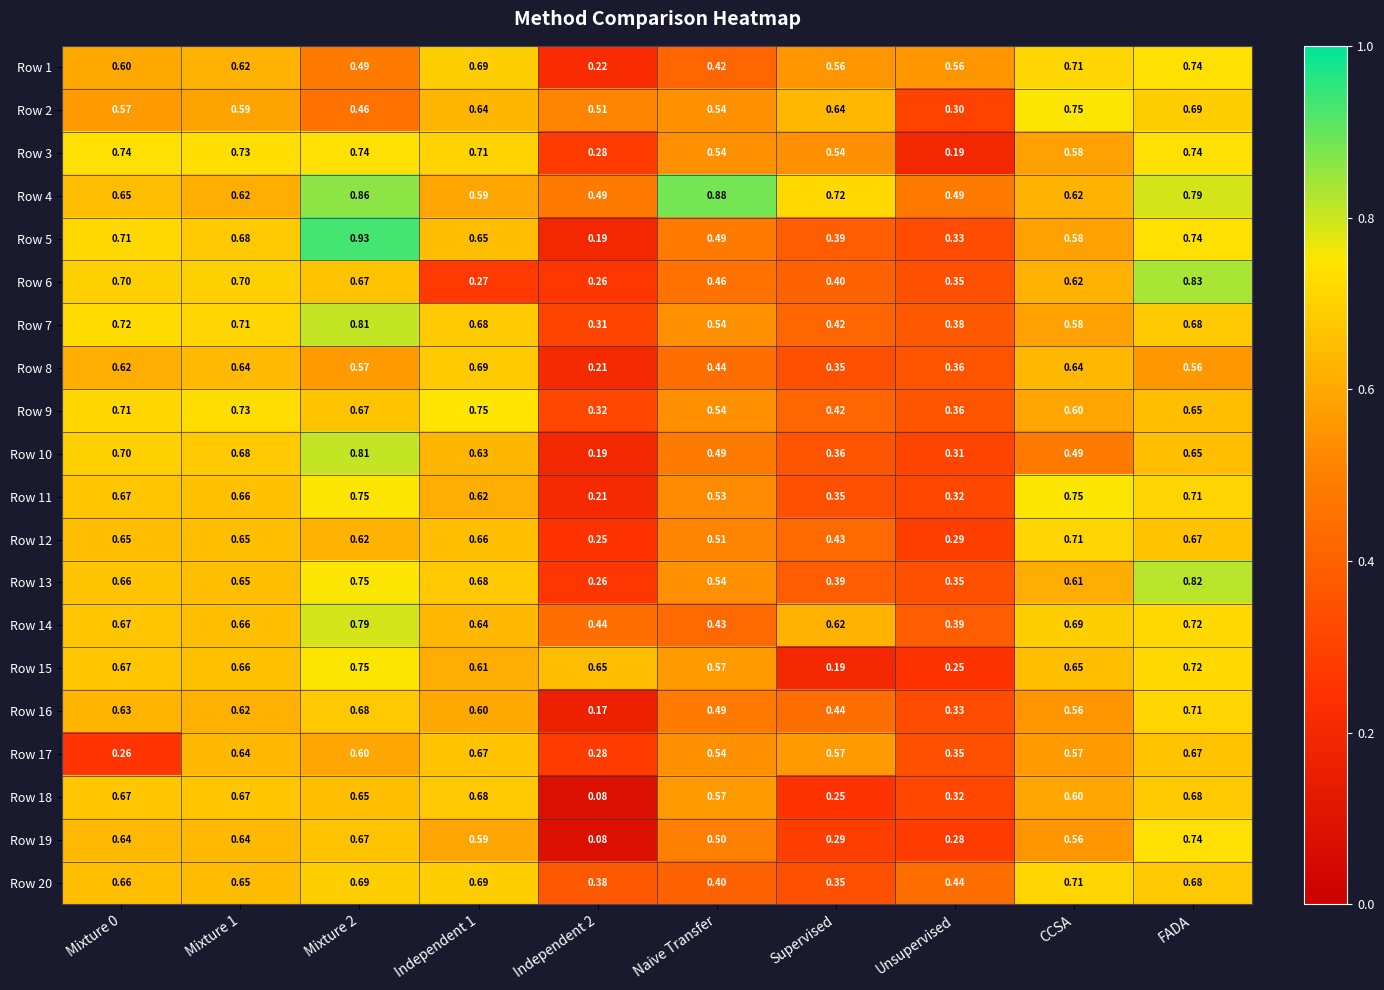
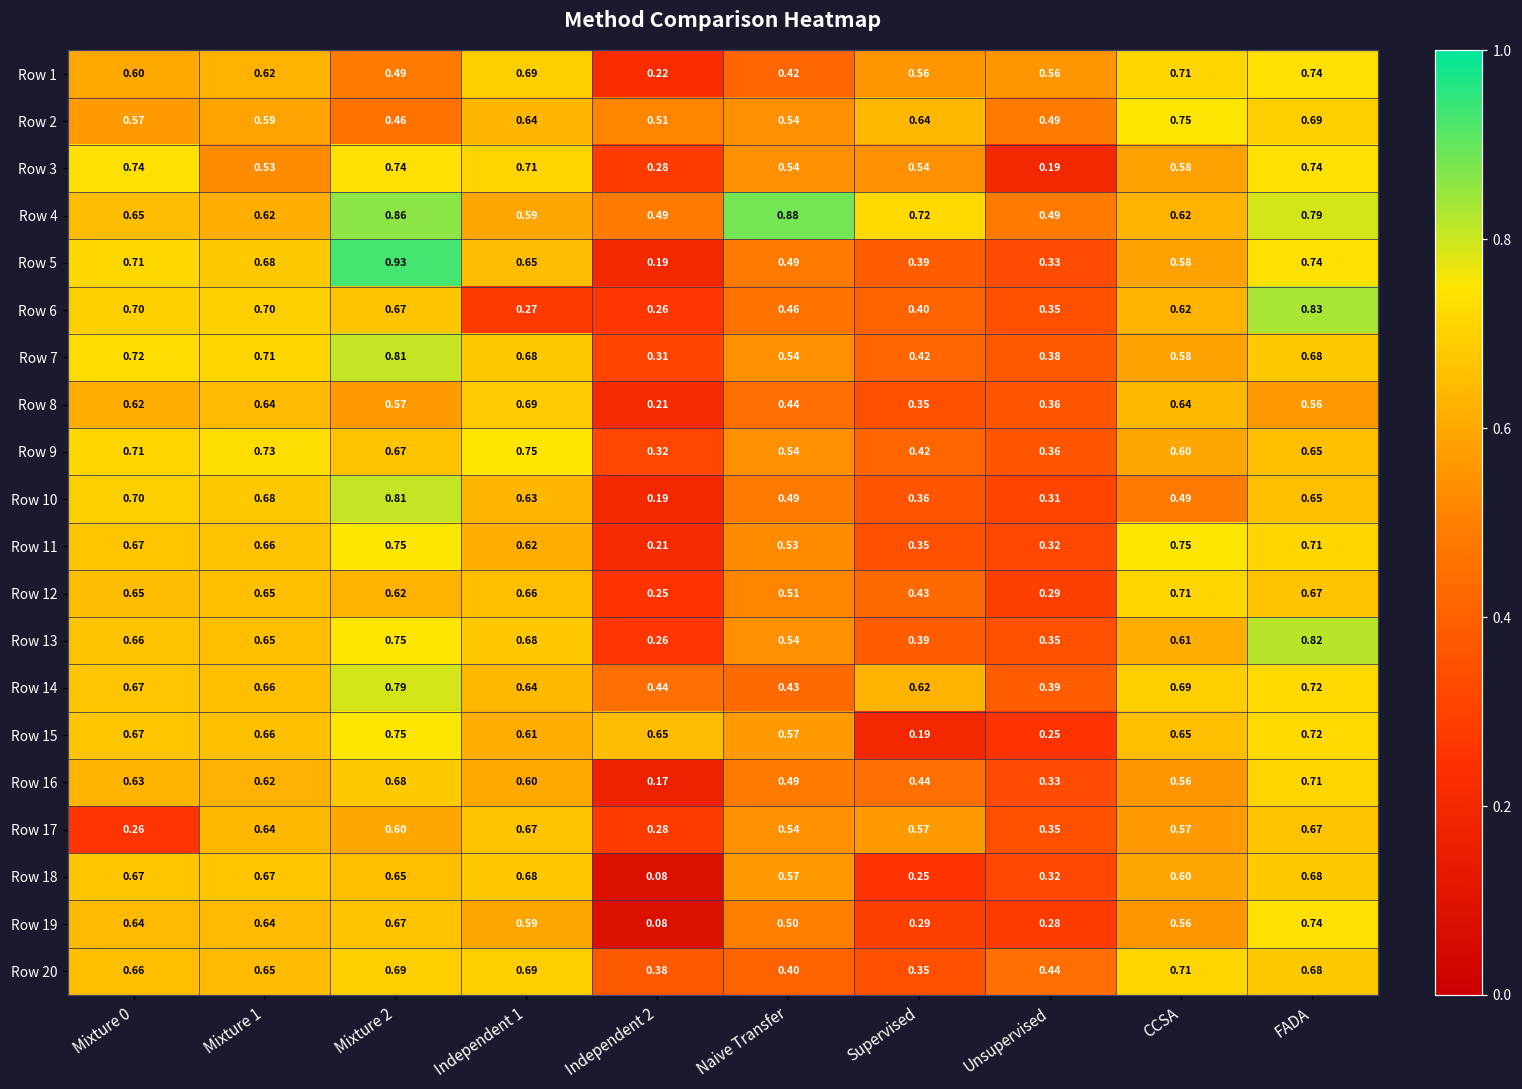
Row 2, Unsupervised: 0.30 -> 0.49
Row 3, Mixture 1: 0.73 -> 0.53
